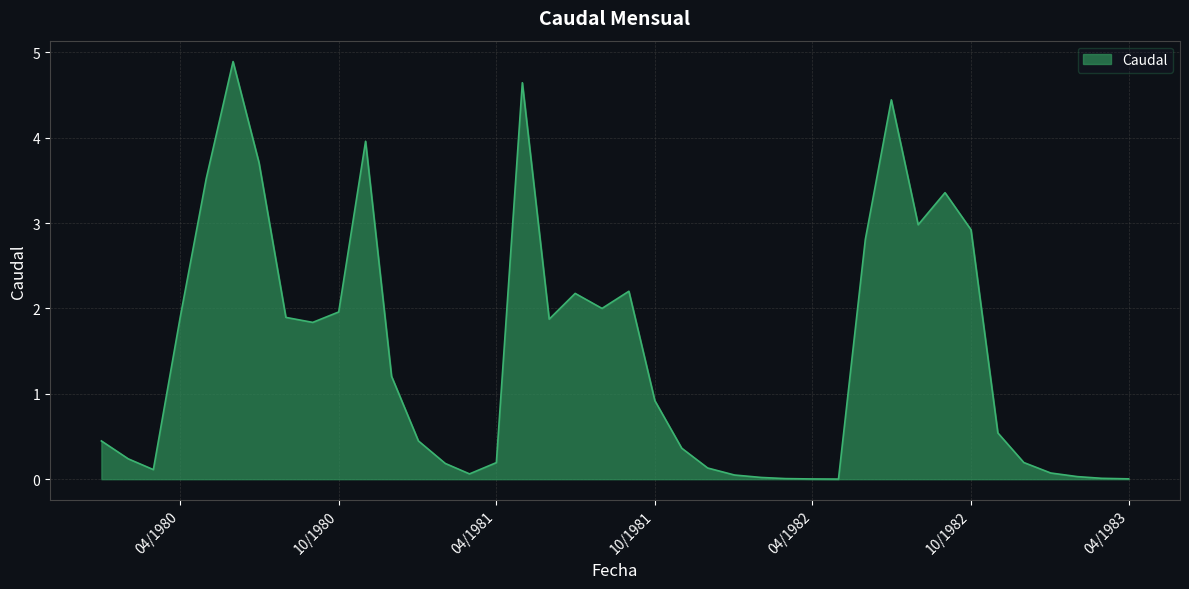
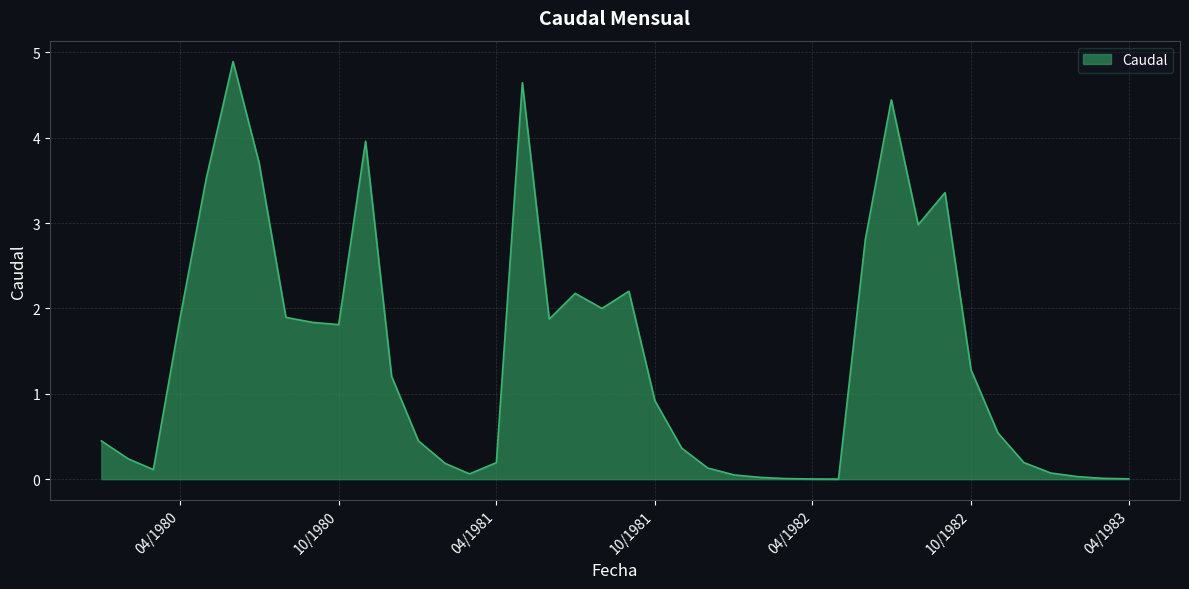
10/1980: 2.0 -> 1.8
10/1982: 2.9 -> 1.3
